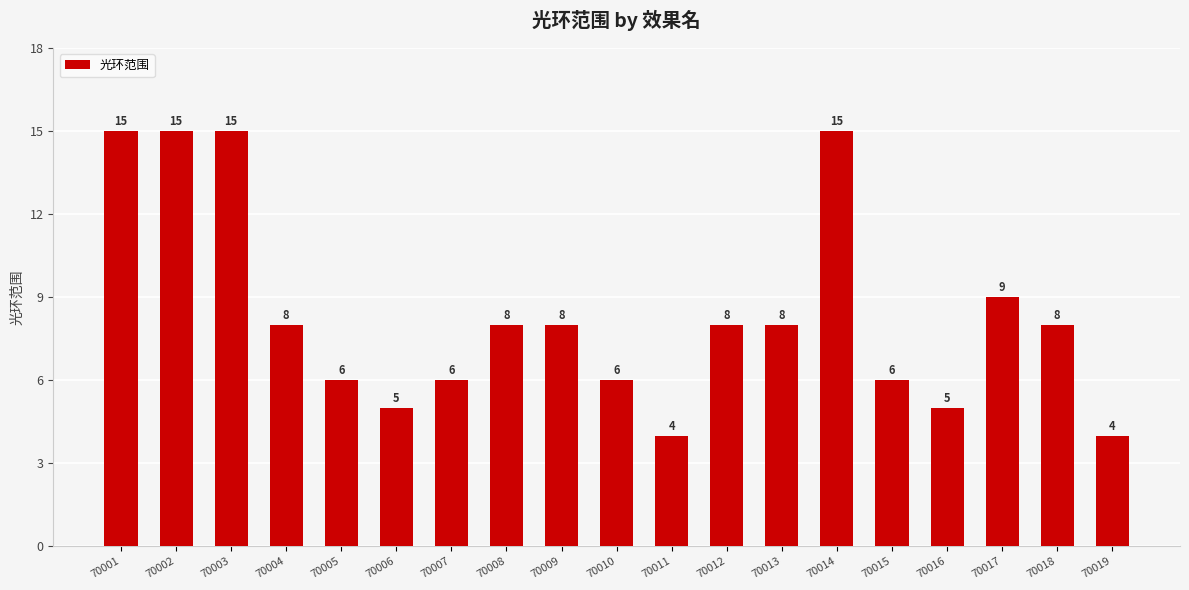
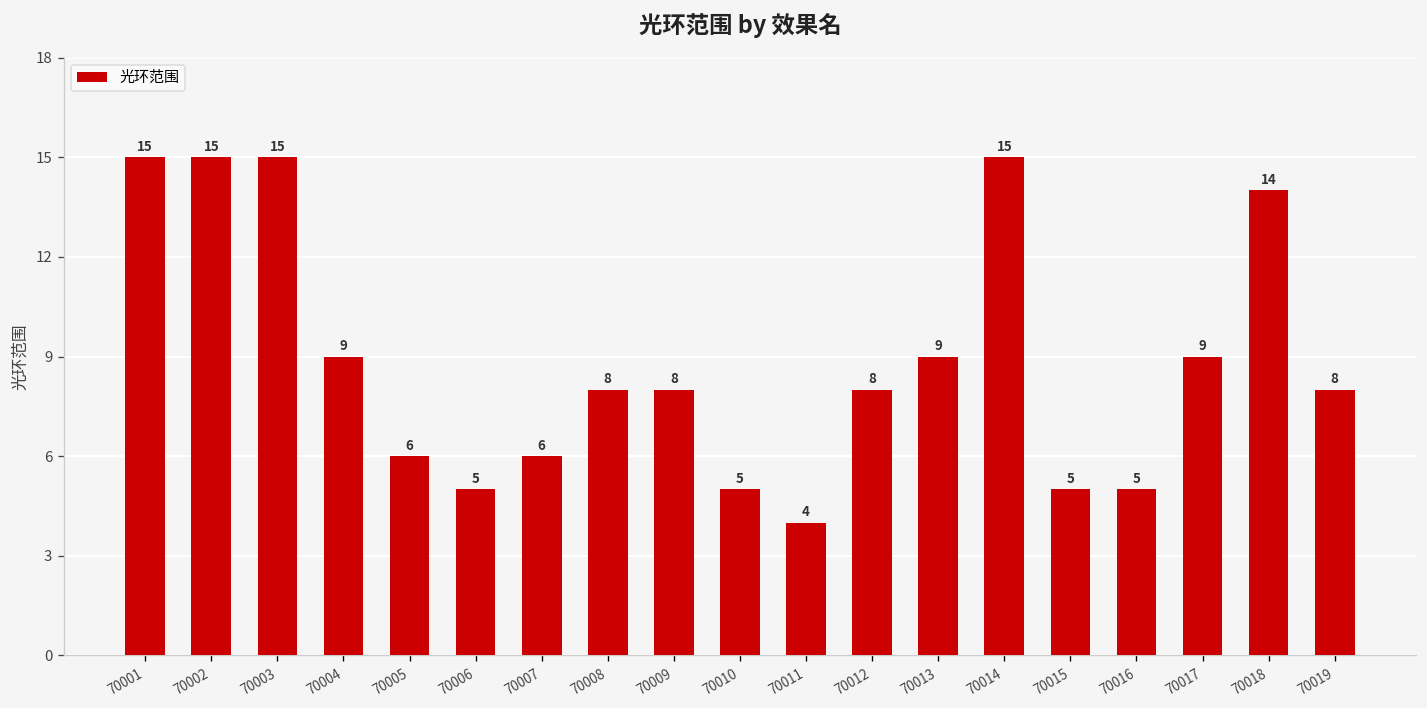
70004: 8 -> 9
70010: 6 -> 5
70013: 8 -> 9
70015: 6 -> 5
70018: 8 -> 14
70019: 4 -> 8
